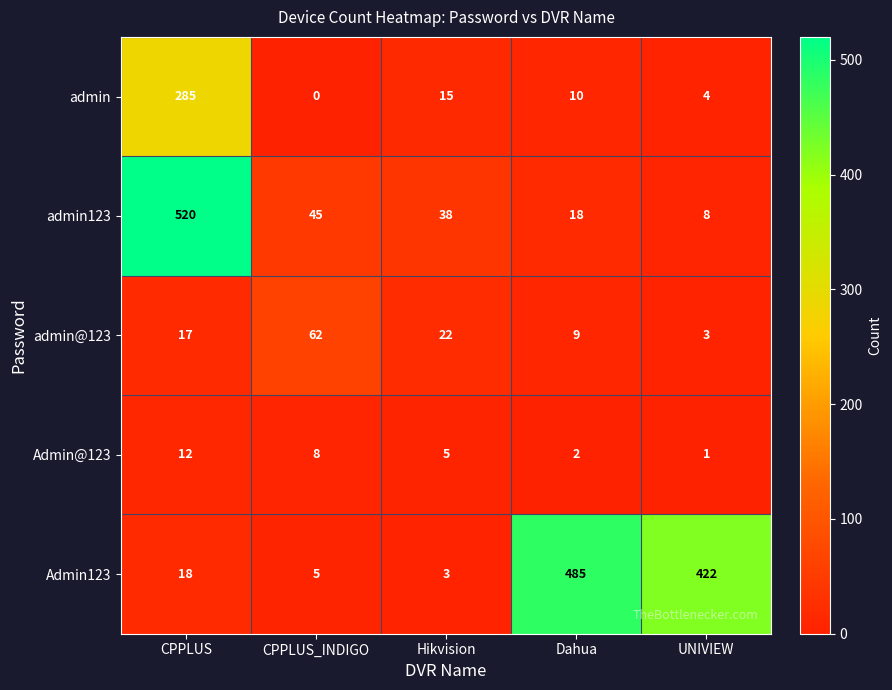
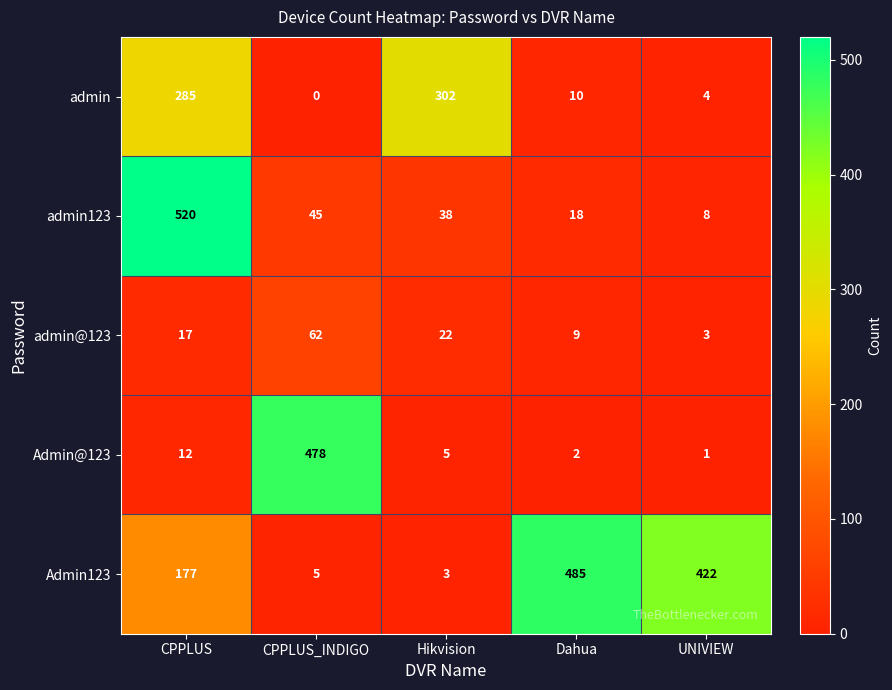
admin, Hikvision: 15 -> 302
Admin@123, CPPLUS_INDIGO: 8 -> 478
Admin123, CPPLUS: 18 -> 177
